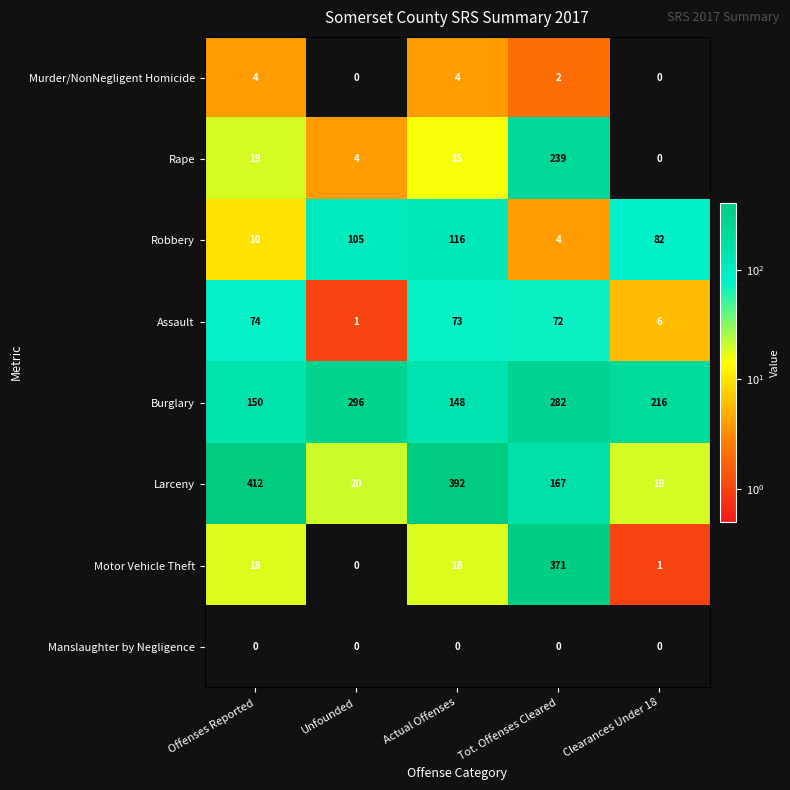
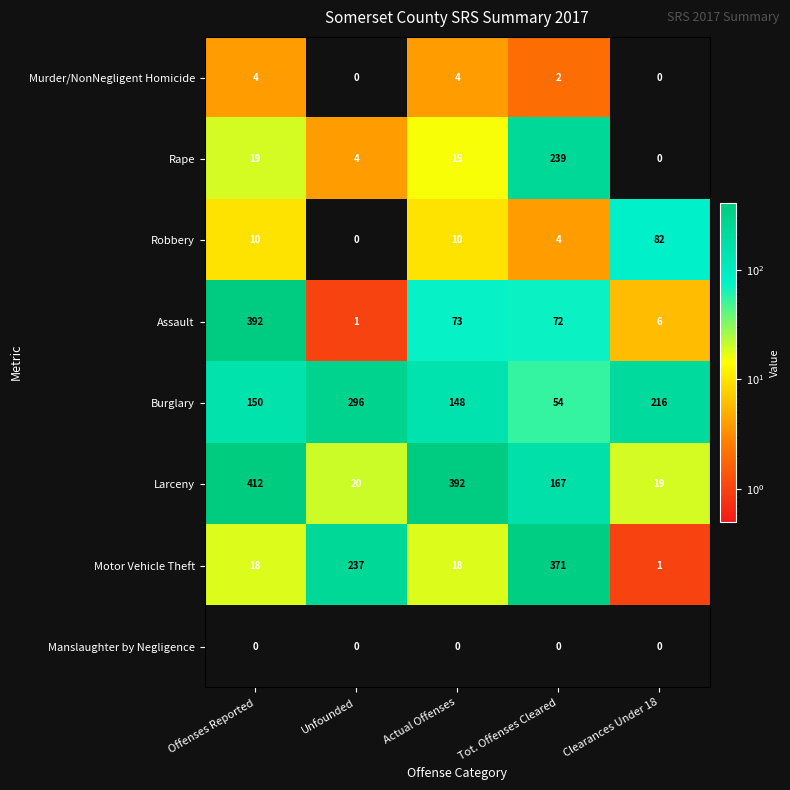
Robbery, Unfounded: 105 -> 0
Robbery, Actual Offenses: 116 -> 10
Assault, Offenses Reported: 74 -> 392
Burglary, Tot. Offenses Cleared: 282 -> 54
Motor Vehicle Theft, Unfounded: 0 -> 237
